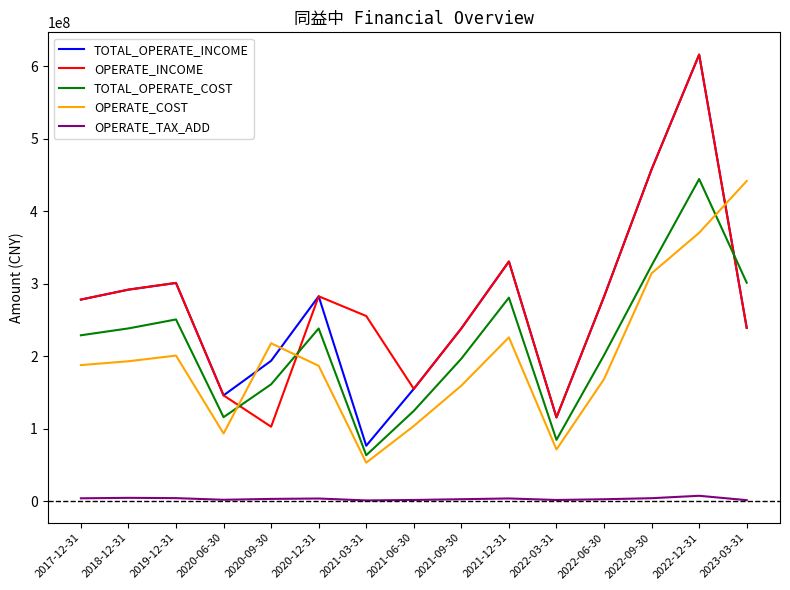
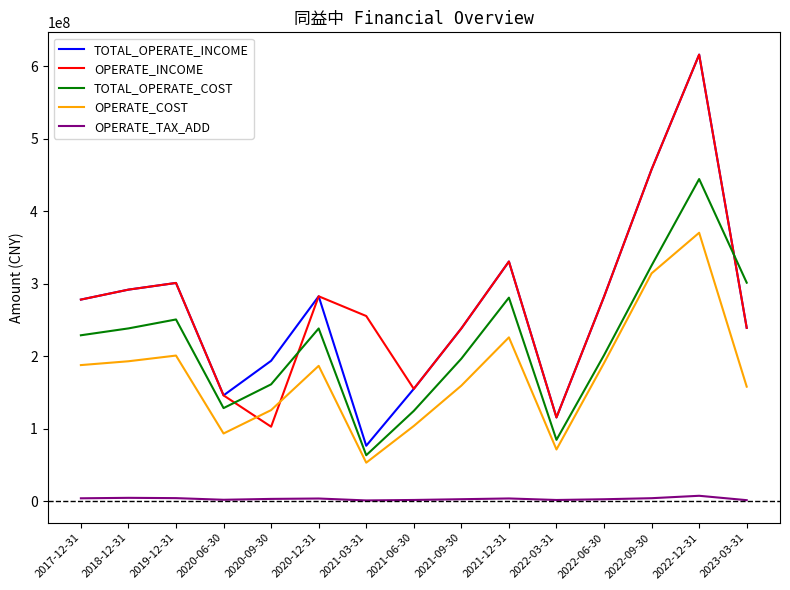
TOTAL_OPERATE_COST, 2020-06-30: 120000000 -> 130000000
OPERATE_COST, 2020-09-30: 220000000 -> 130000000
OPERATE_COST, 2022-06-30: 170000000 -> 190000000
OPERATE_COST, 2023-03-31: 440000000 -> 160000000
